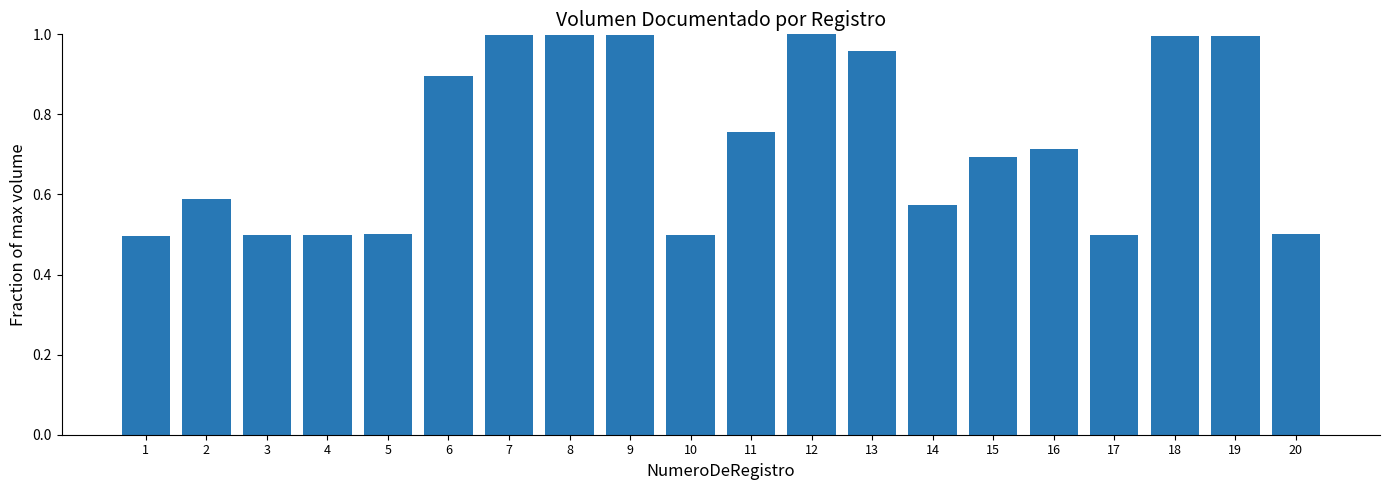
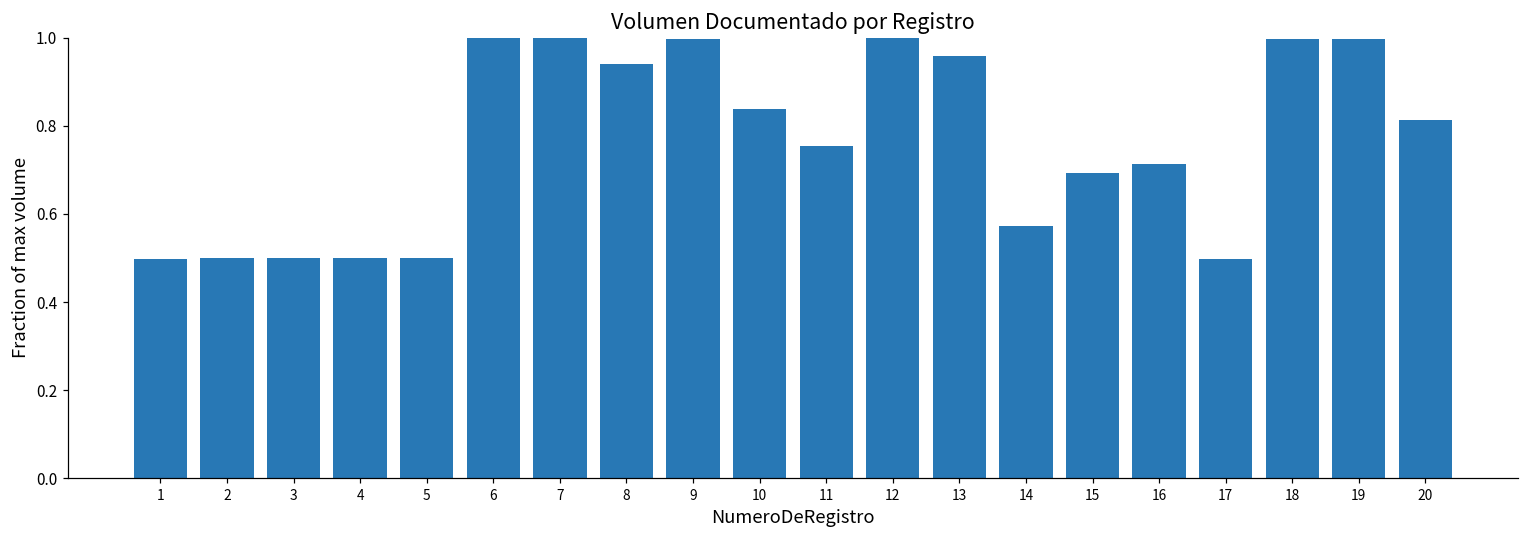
2: 0.59 -> 0.50
6: 0.89 -> 1.00
8: 1.00 -> 0.94
10: 0.50 -> 0.84
20: 0.50 -> 0.81
